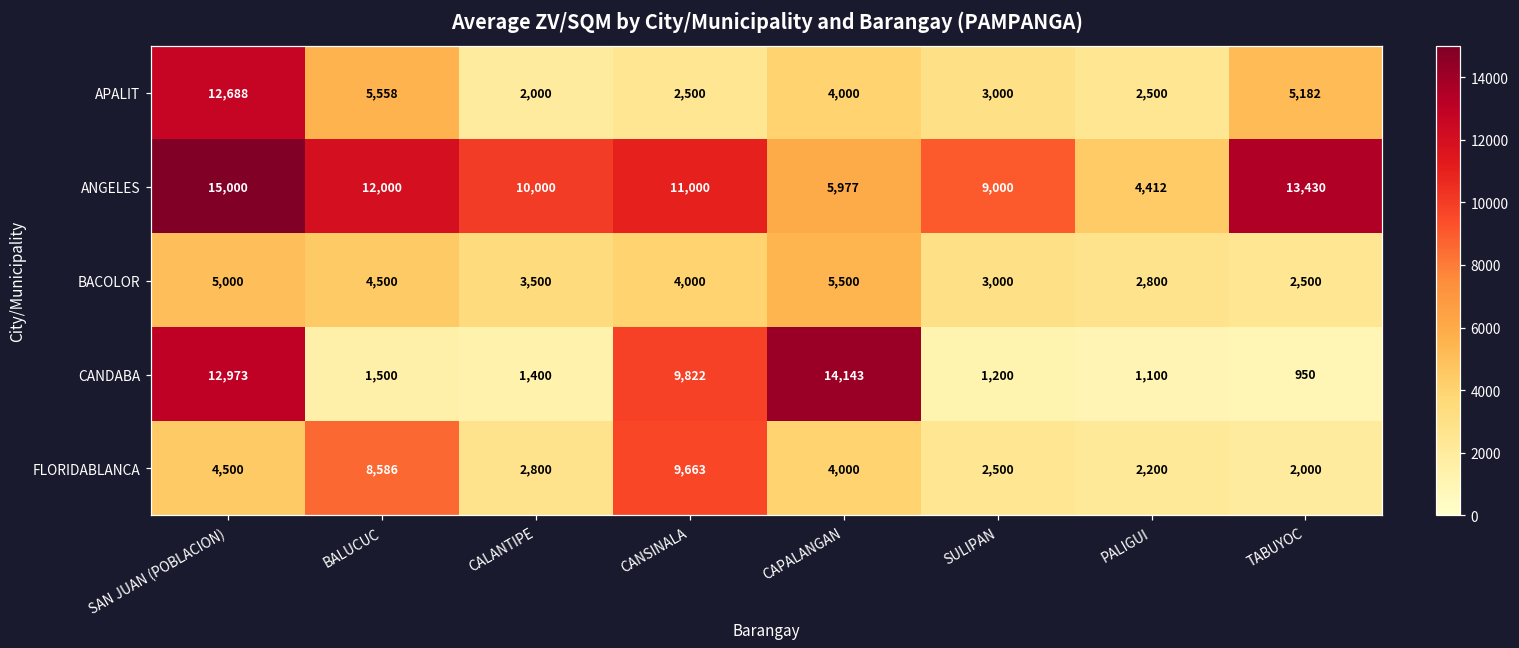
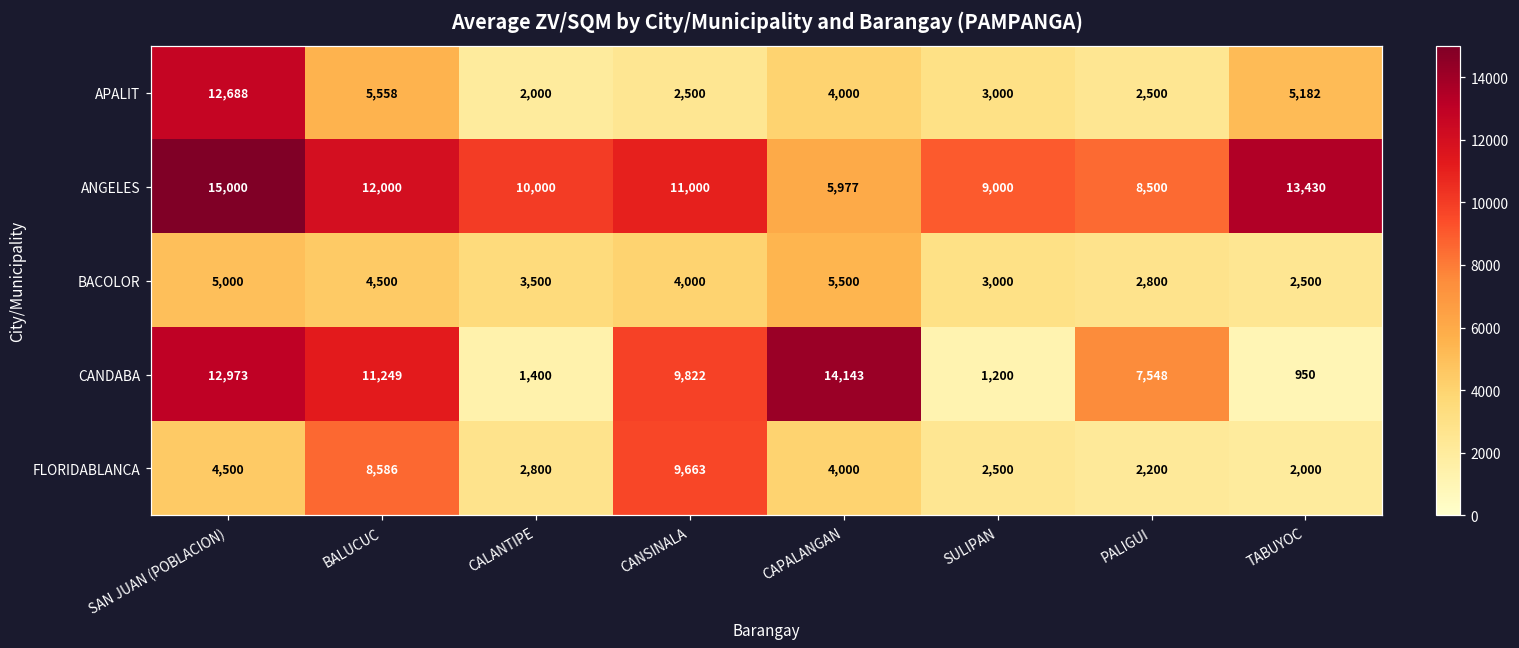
ANGELES, PALIGUI: 4,412 -> 8,500
CANDABA, BALUCUC: 1,500 -> 11,249
CANDABA, PALIGUI: 1,100 -> 7,548
